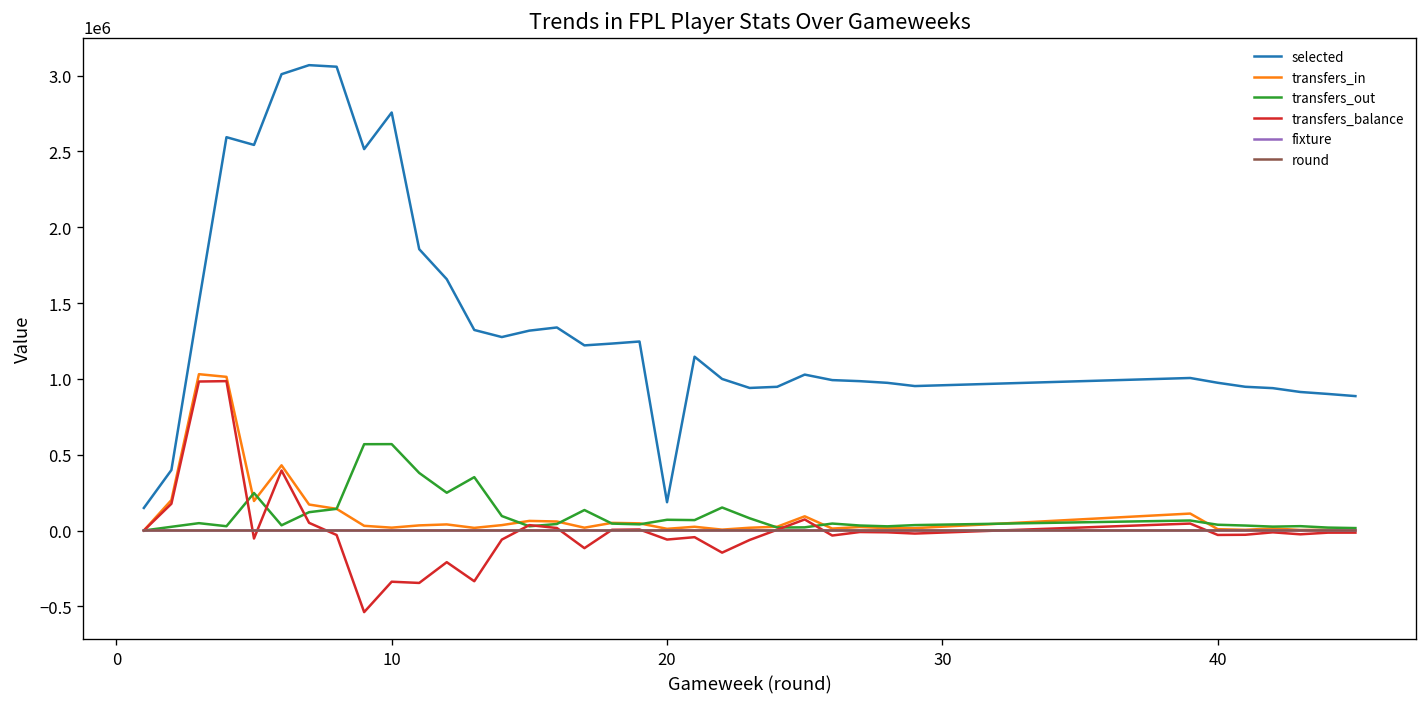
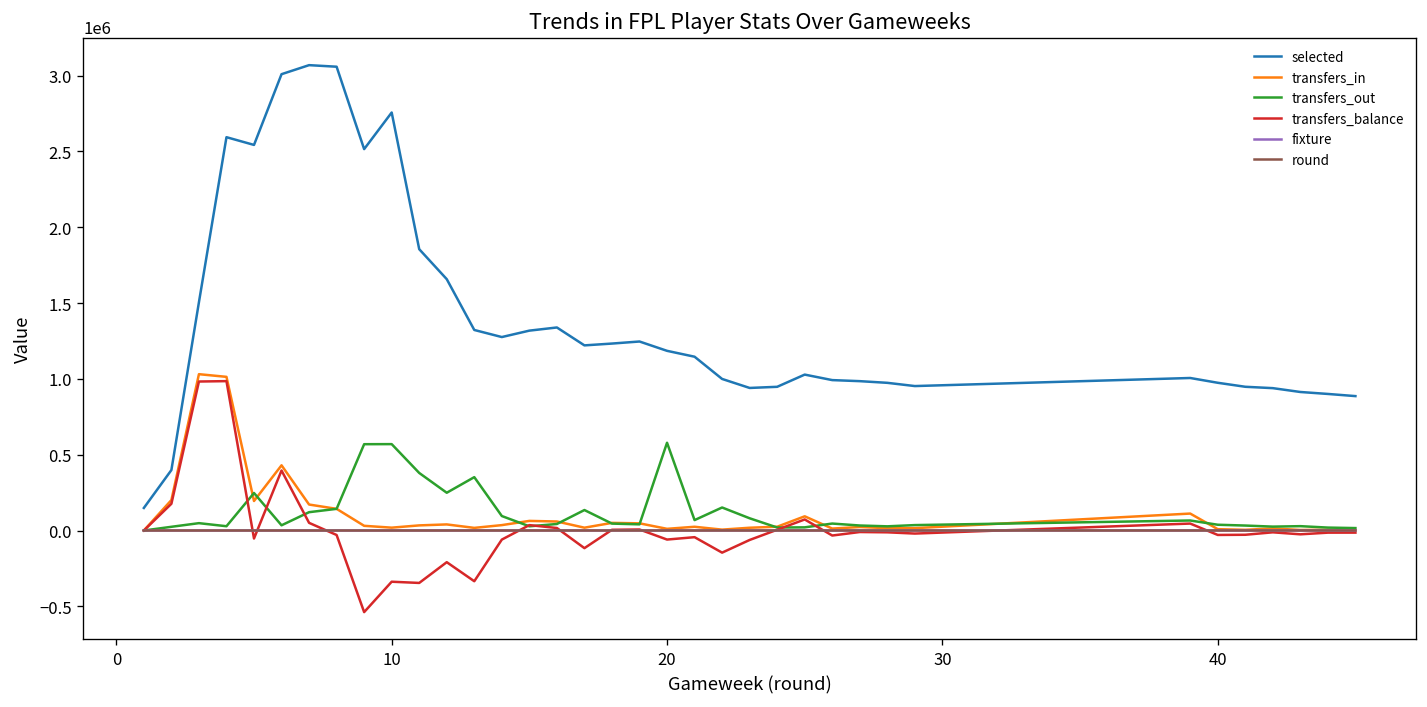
selected, 20: 190000 -> 1180000
transfers_out, 20: 70000 -> 580000
